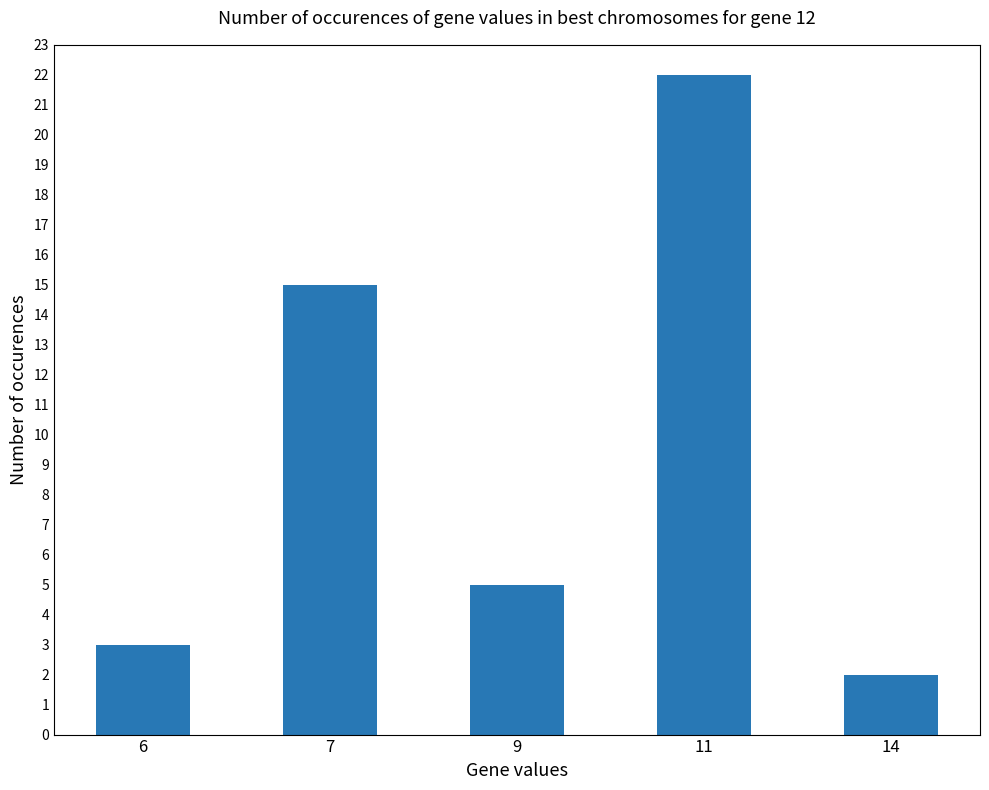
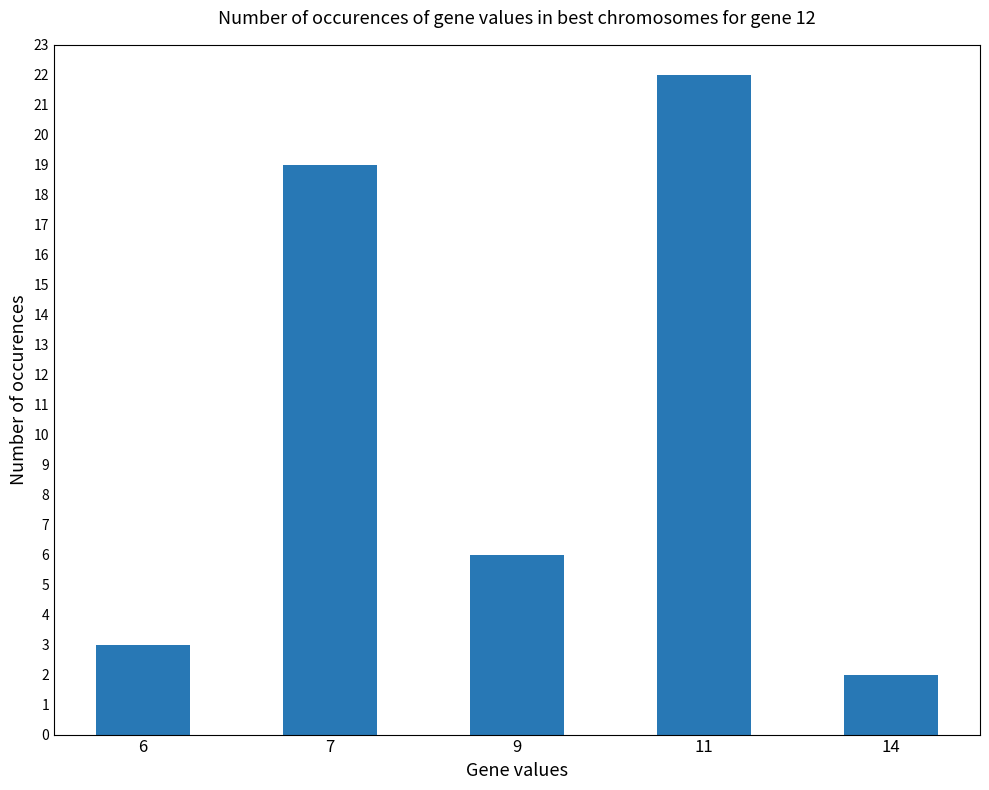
7: 15 -> 19
9: 5 -> 6
